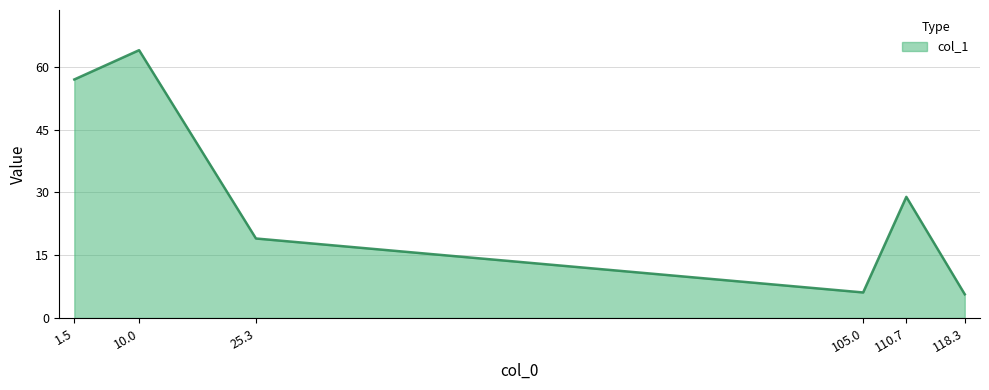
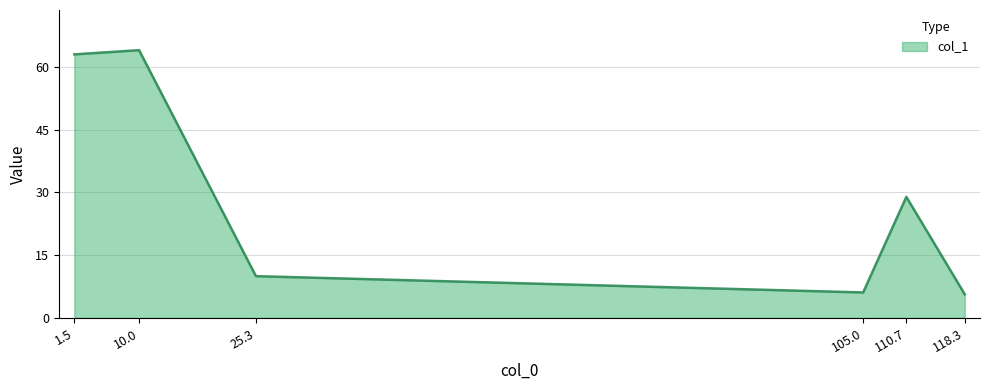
1.5: 57 -> 63
25.3: 19 -> 10
